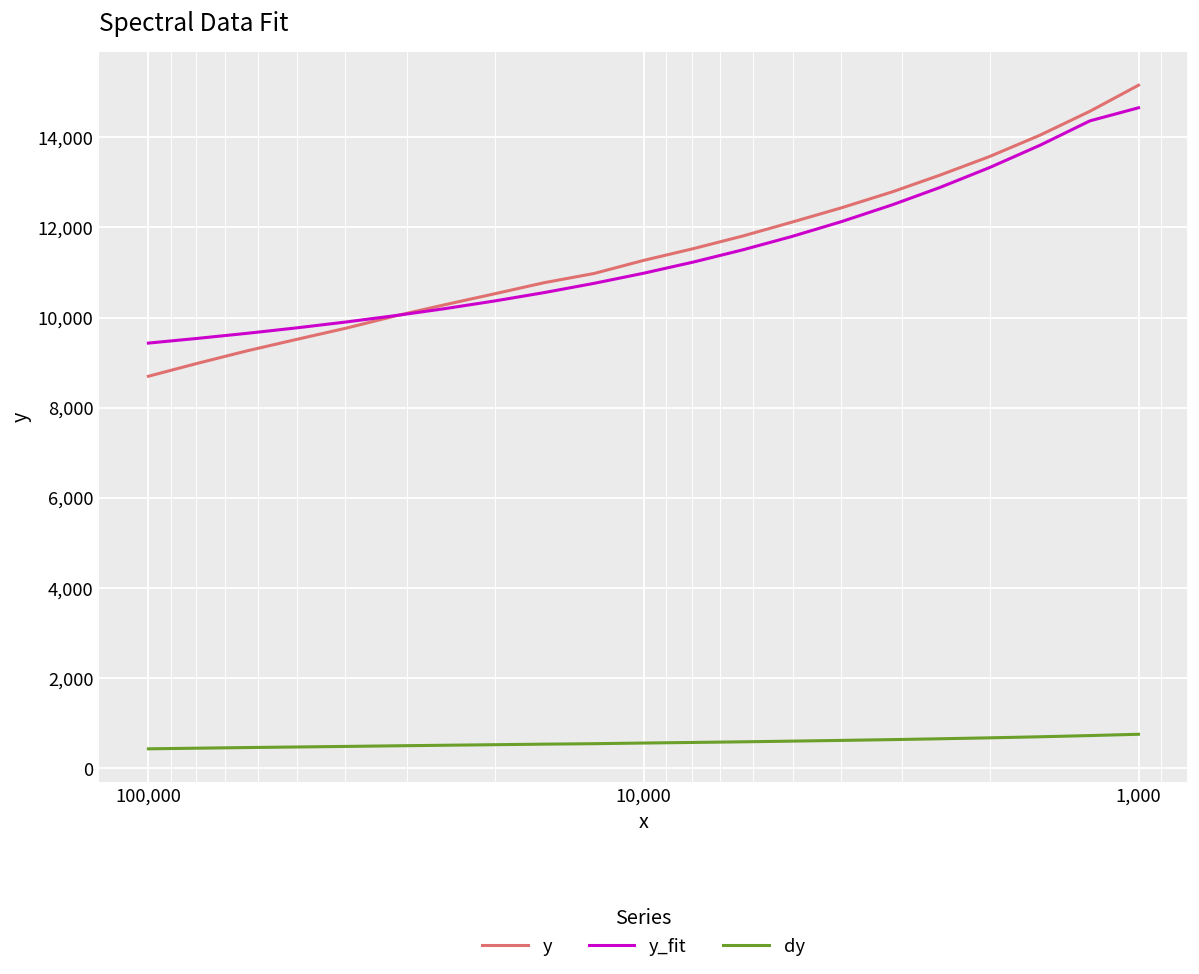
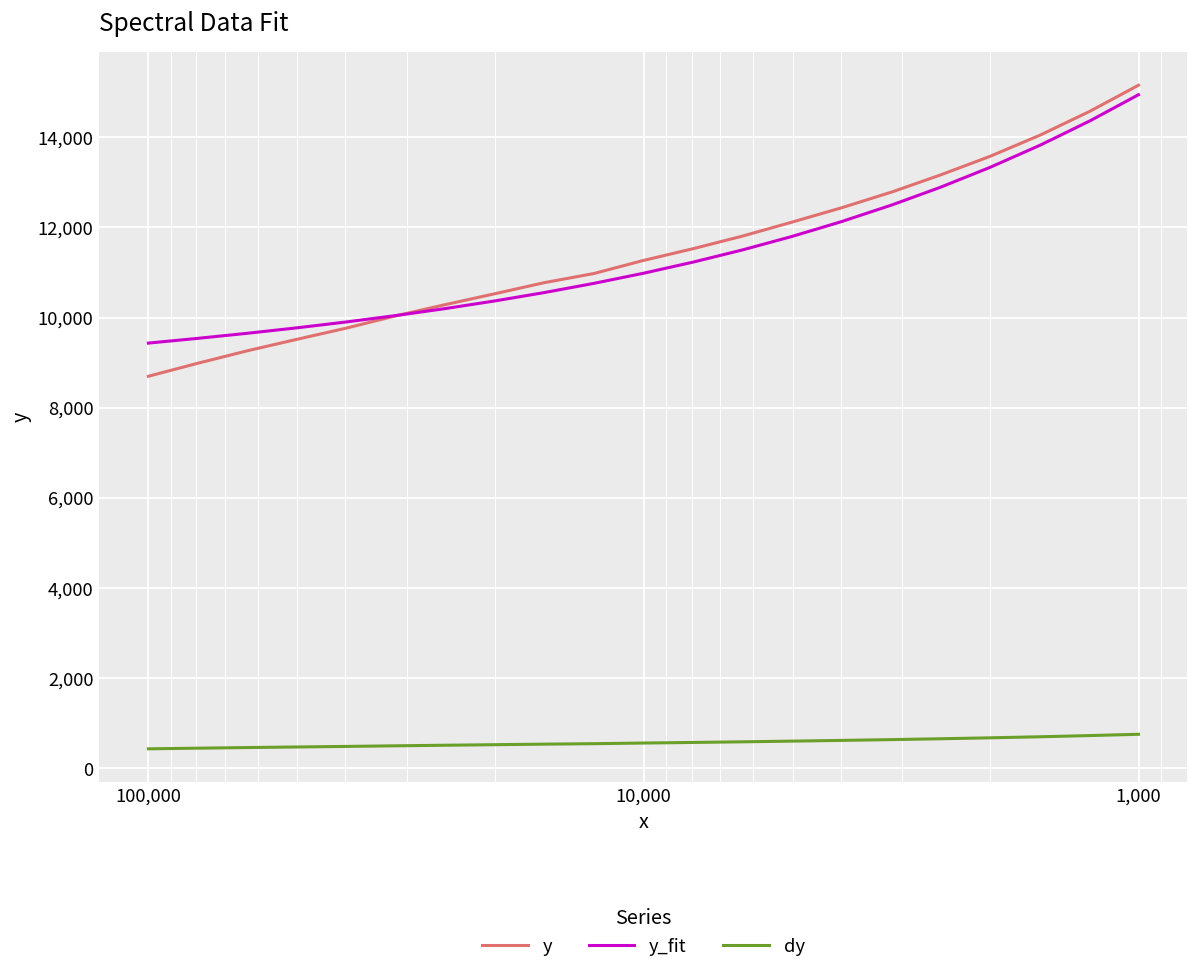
y_fit, 1,000: 14,700 -> 14,900
